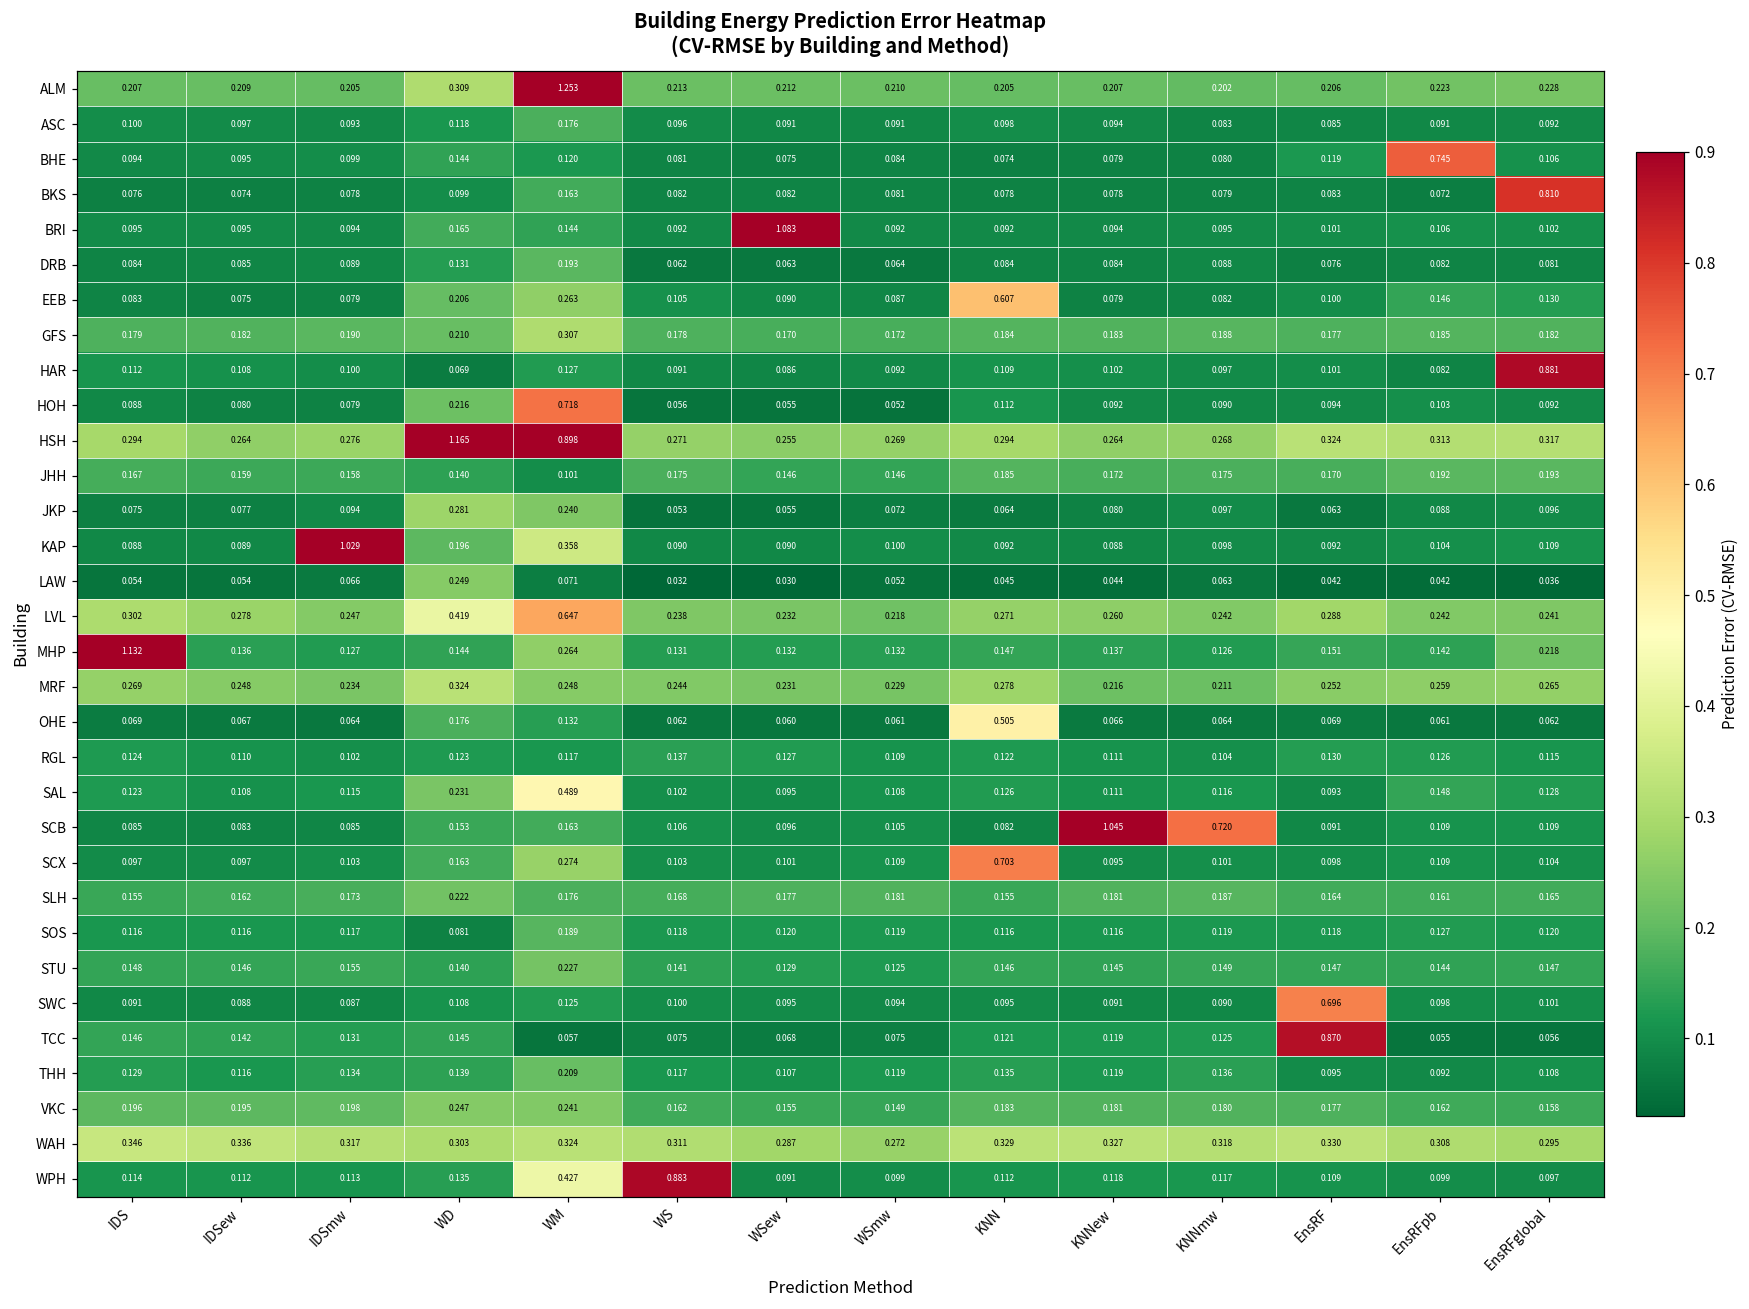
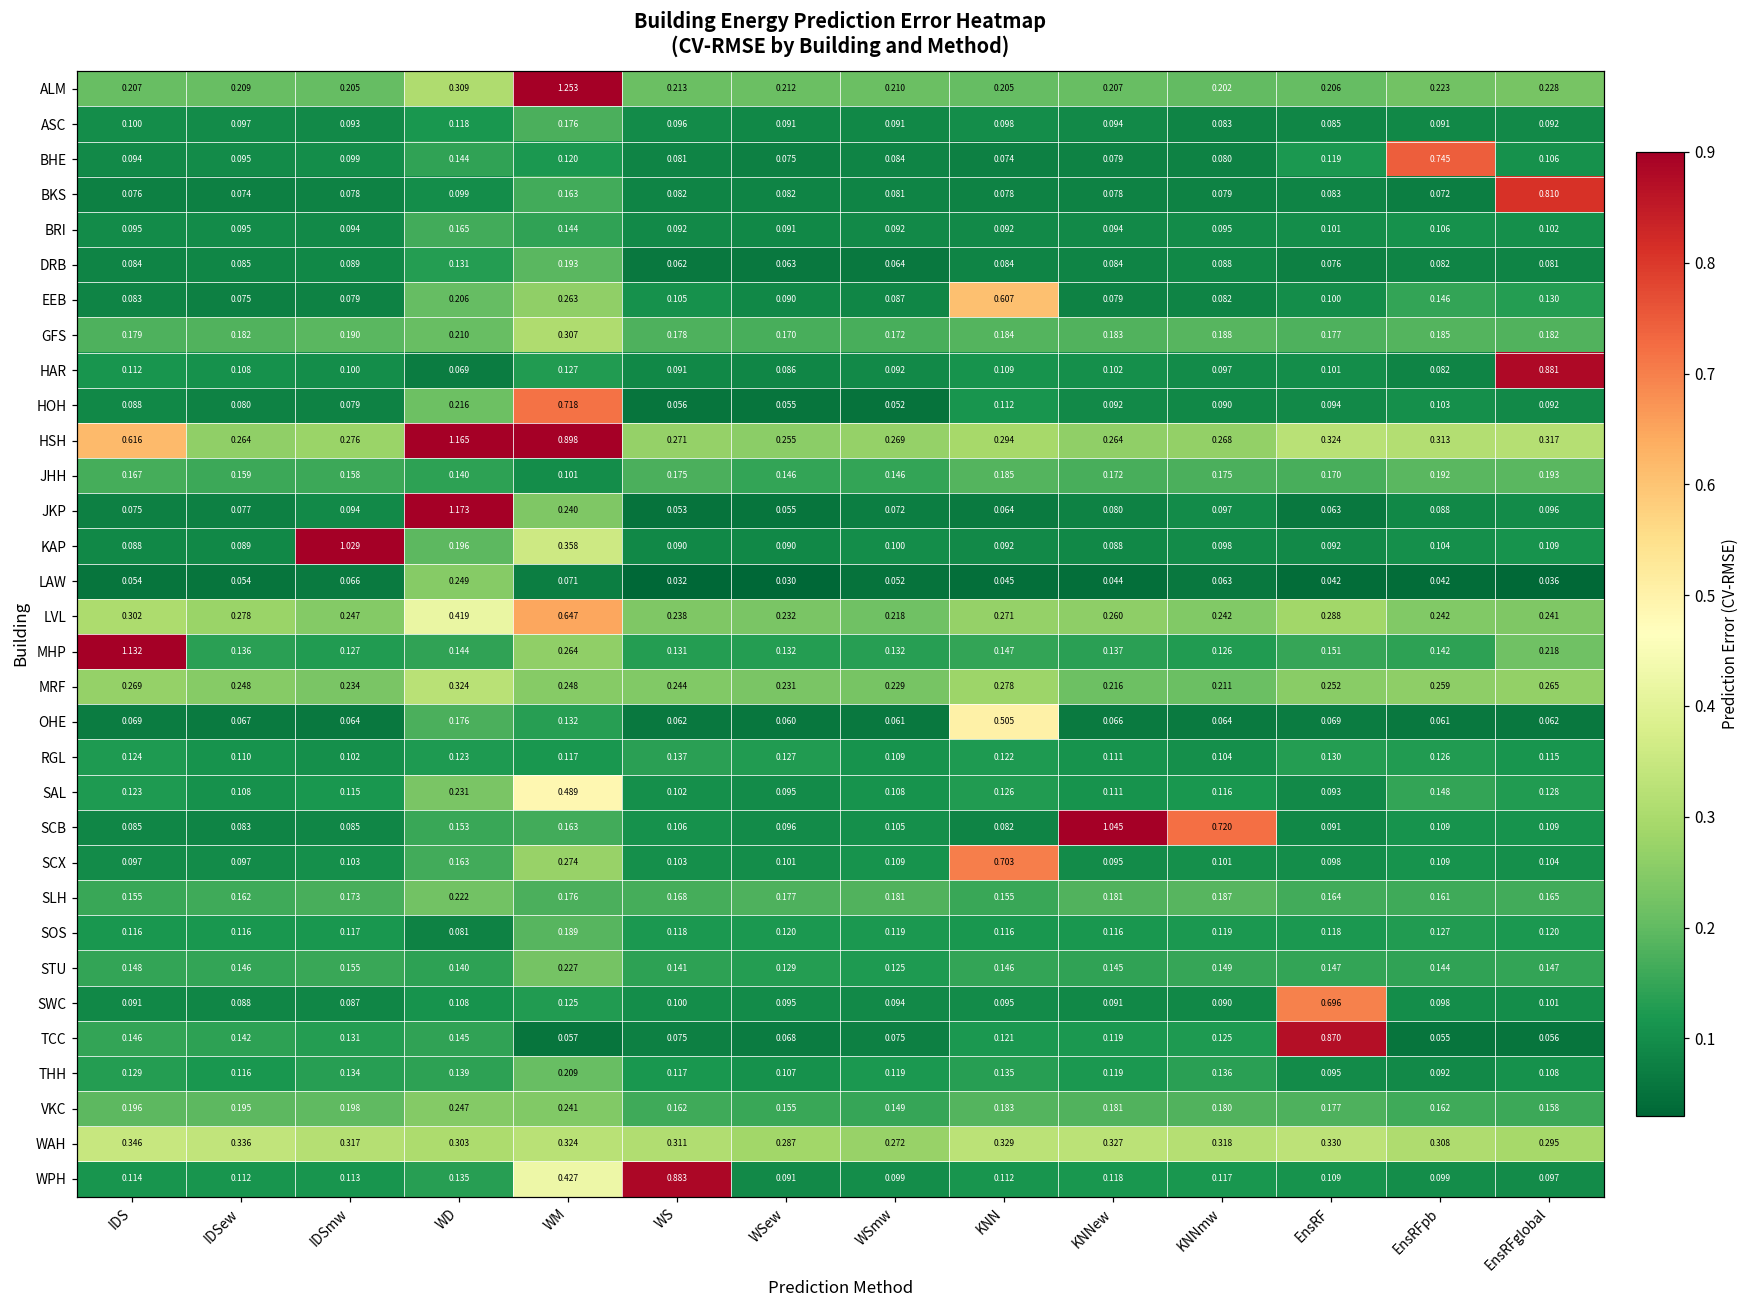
BRI, WSew: 1.083 -> 0.091
HSH, IDS: 0.294 -> 0.616
JKP, WD: 0.281 -> 1.173
